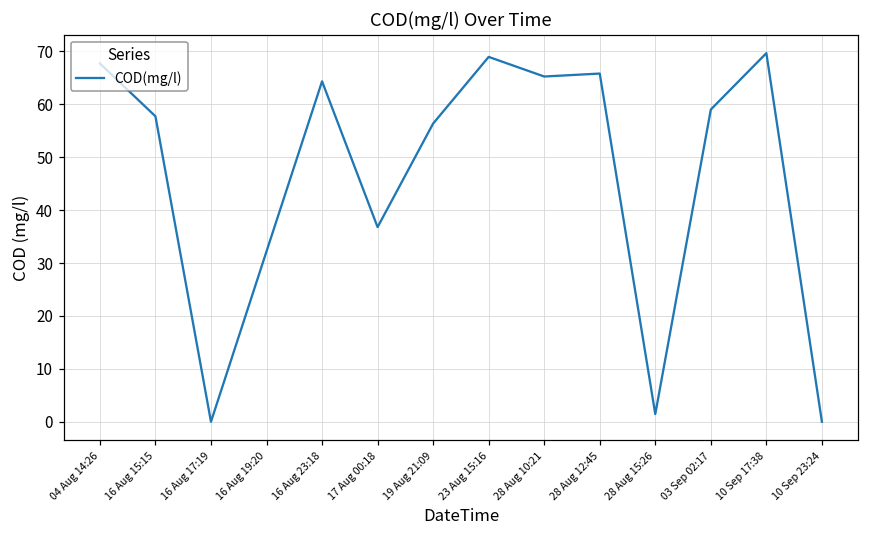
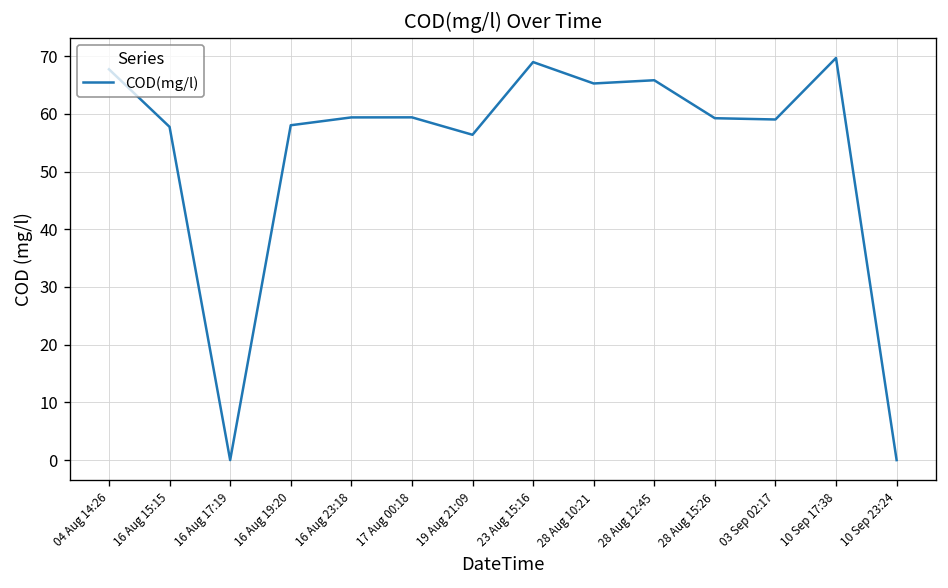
16 Aug 19:20: 32 -> 58
16 Aug 23:18: 64 -> 59
17 Aug 00:18: 37 -> 59
28 Aug 15:26: 1 -> 59
